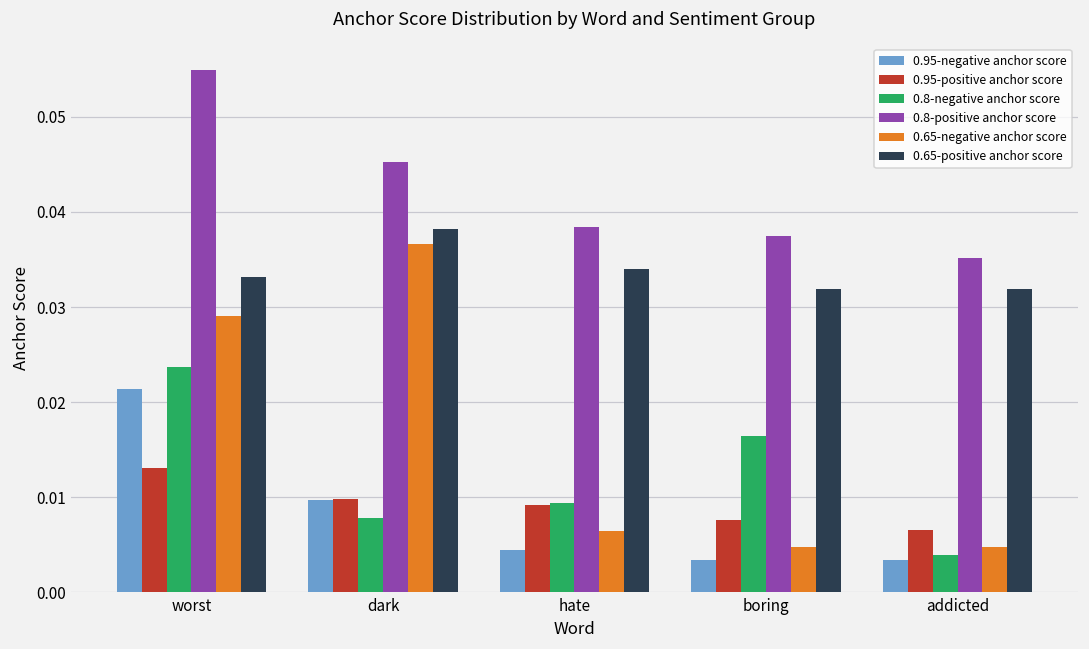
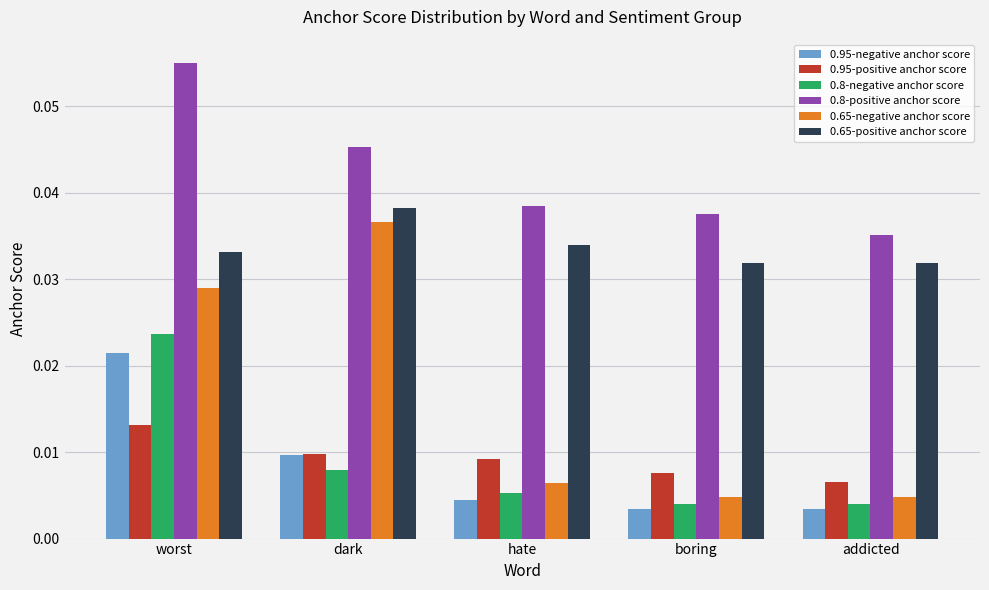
0.8-negative anchor score, hate: 0.009 -> 0.005
0.8-negative anchor score, boring: 0.016 -> 0.004
